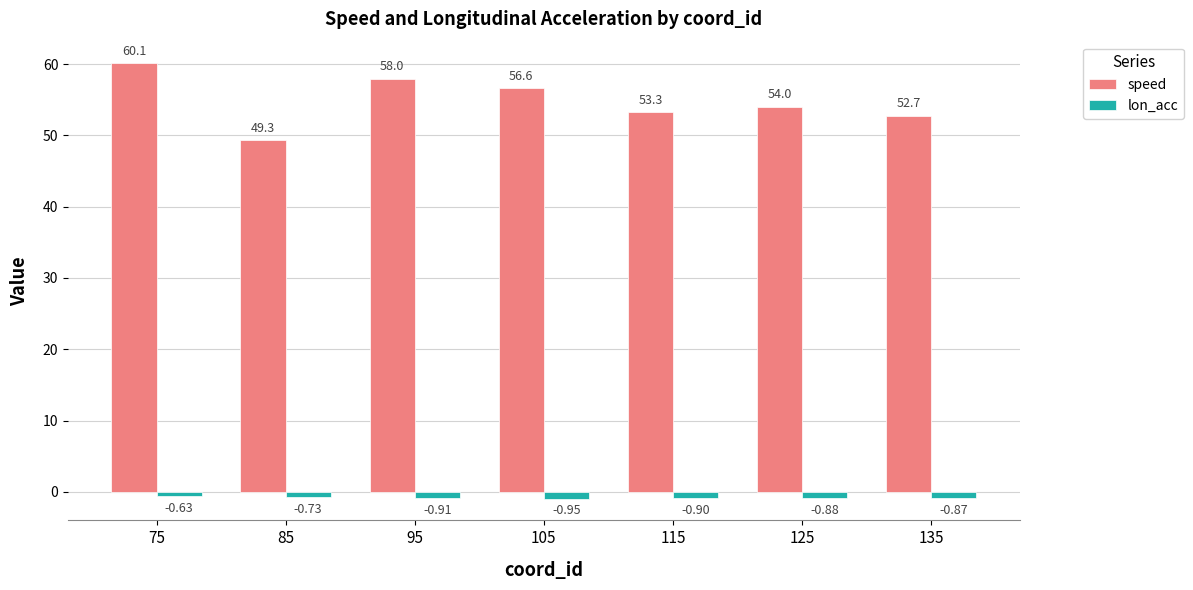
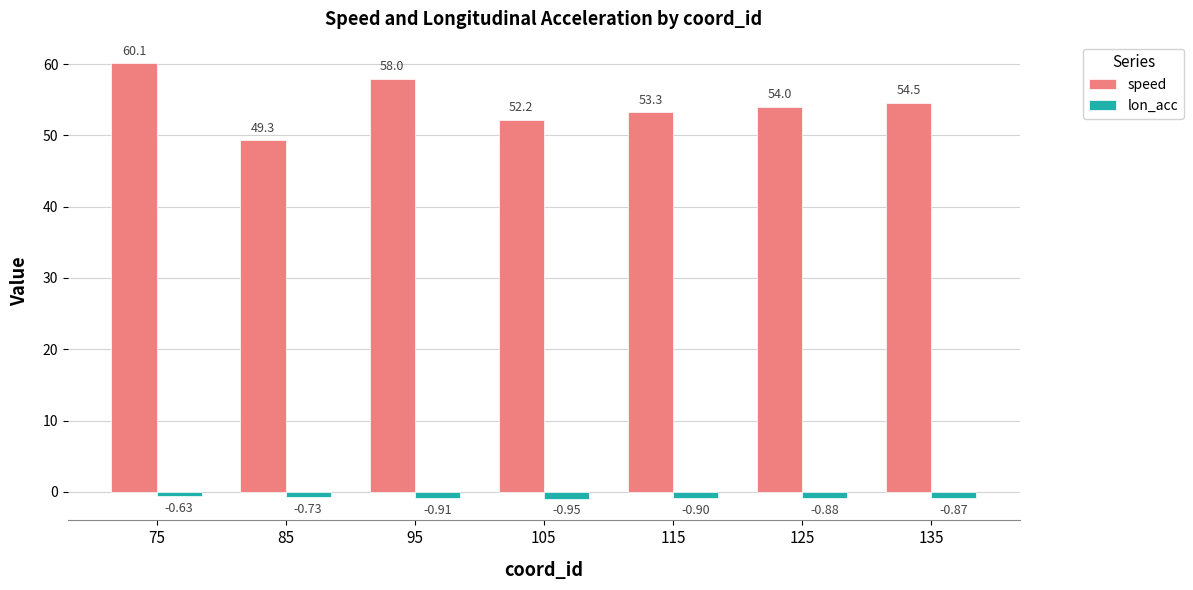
speed, 105: 56.6 -> 52.2
speed, 135: 52.7 -> 54.5
